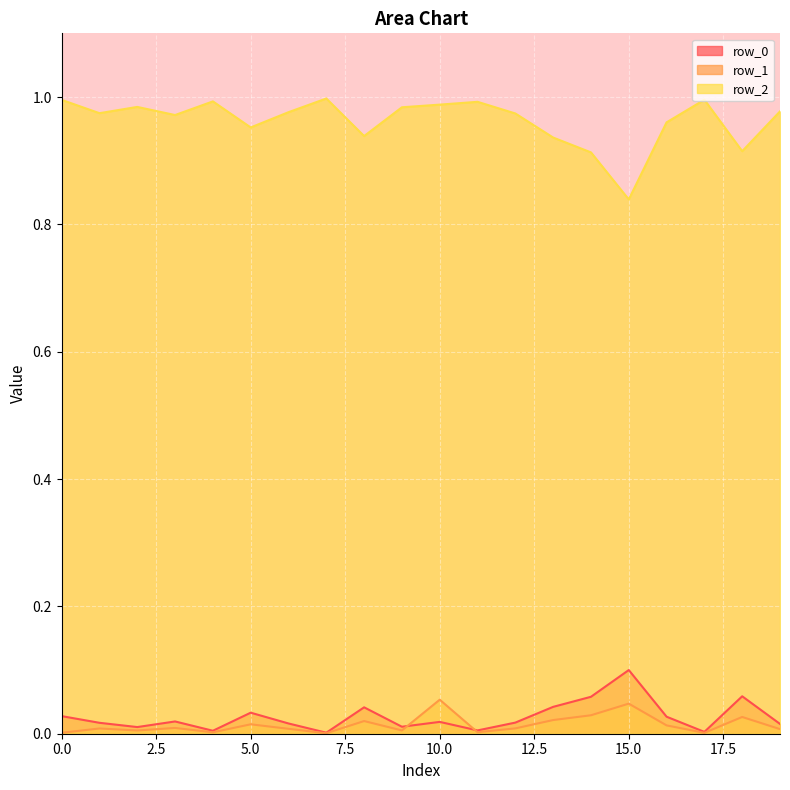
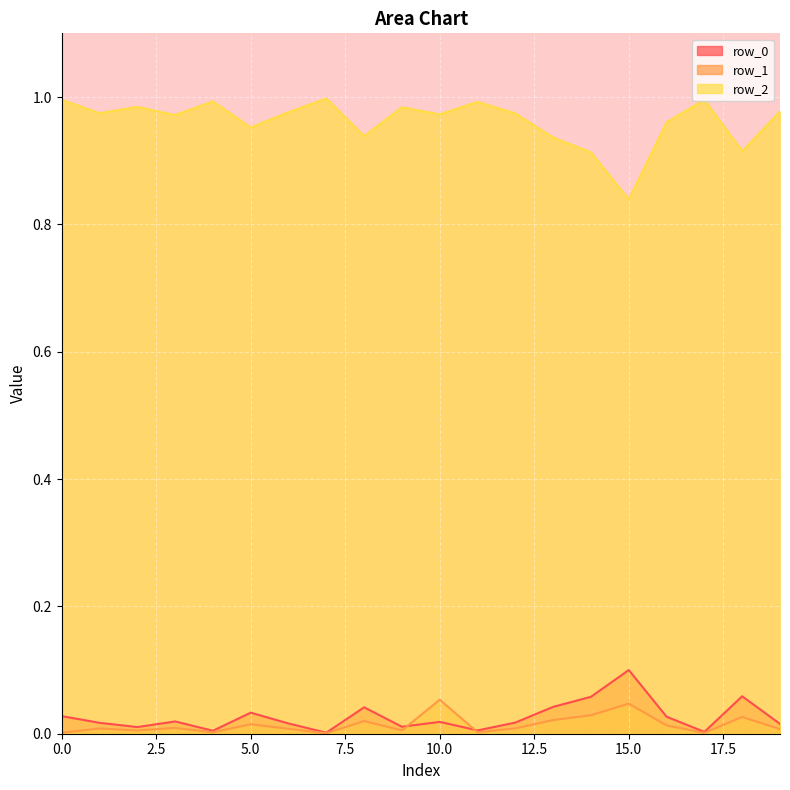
row_2, 10.0: 0.99 -> 0.97
